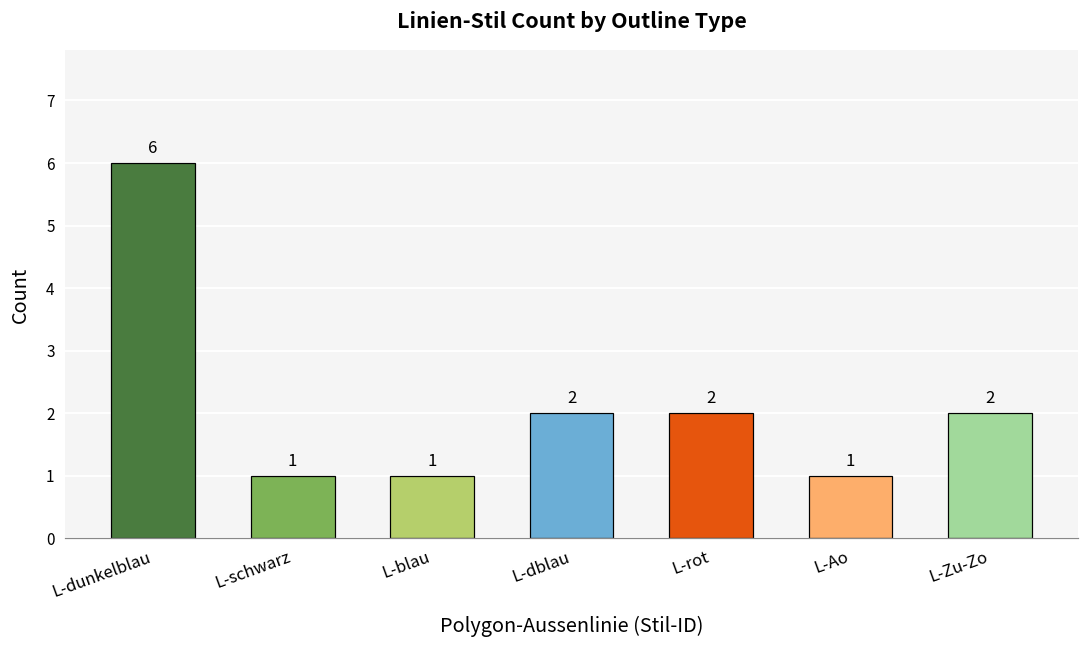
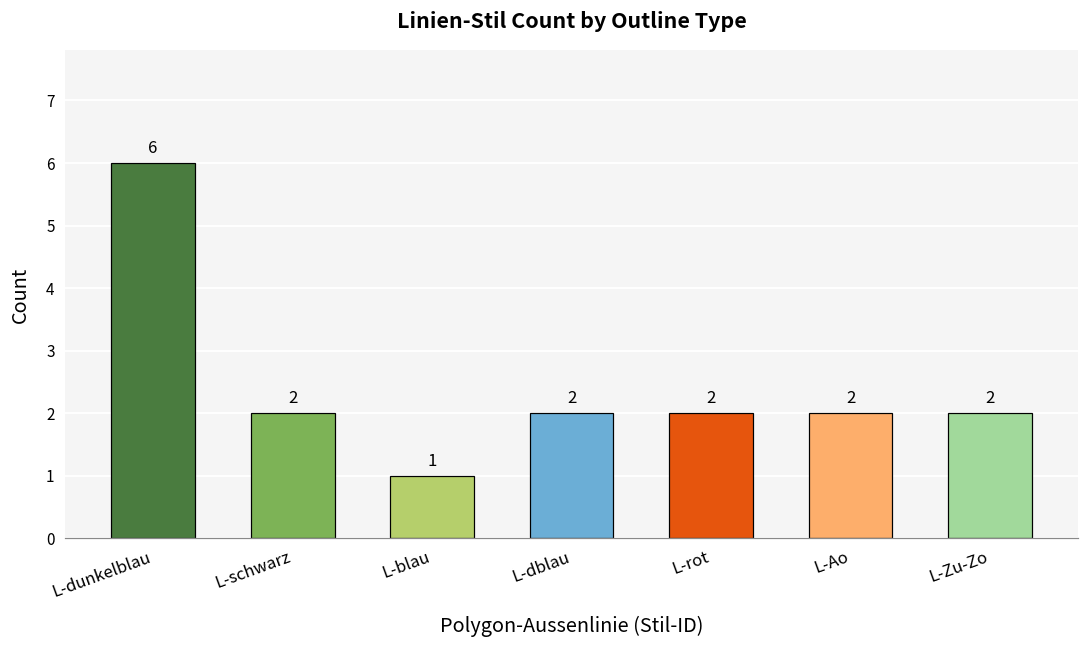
L-schwarz: 1 -> 2
L-Ao: 1 -> 2
